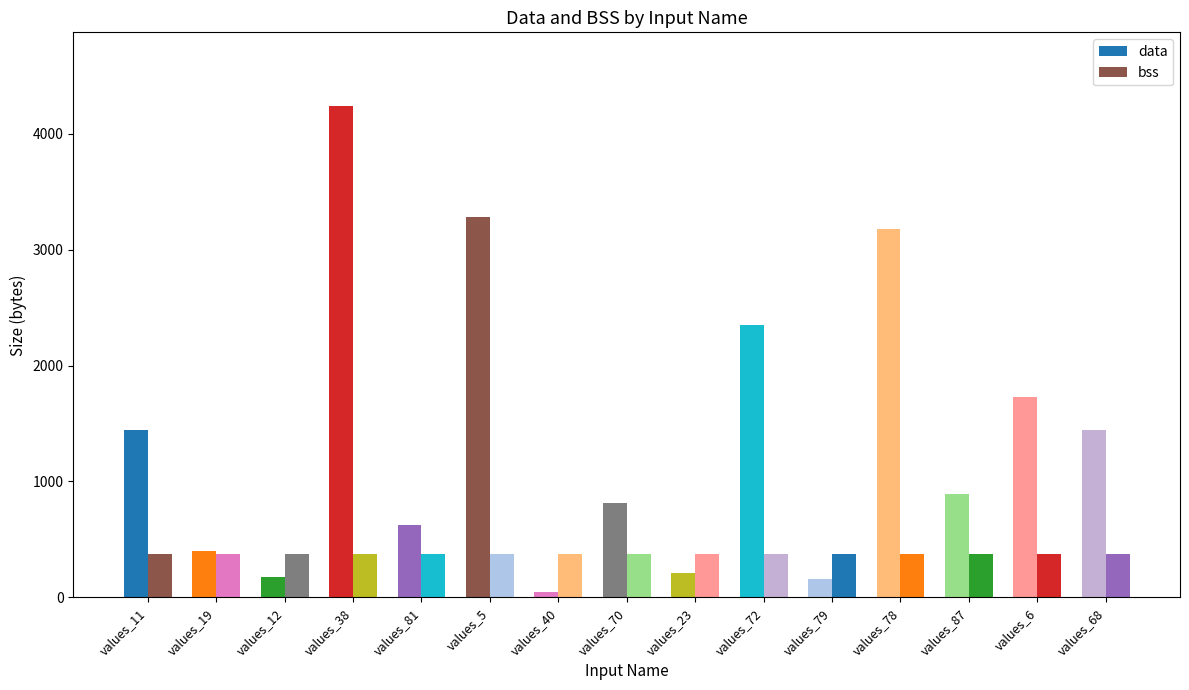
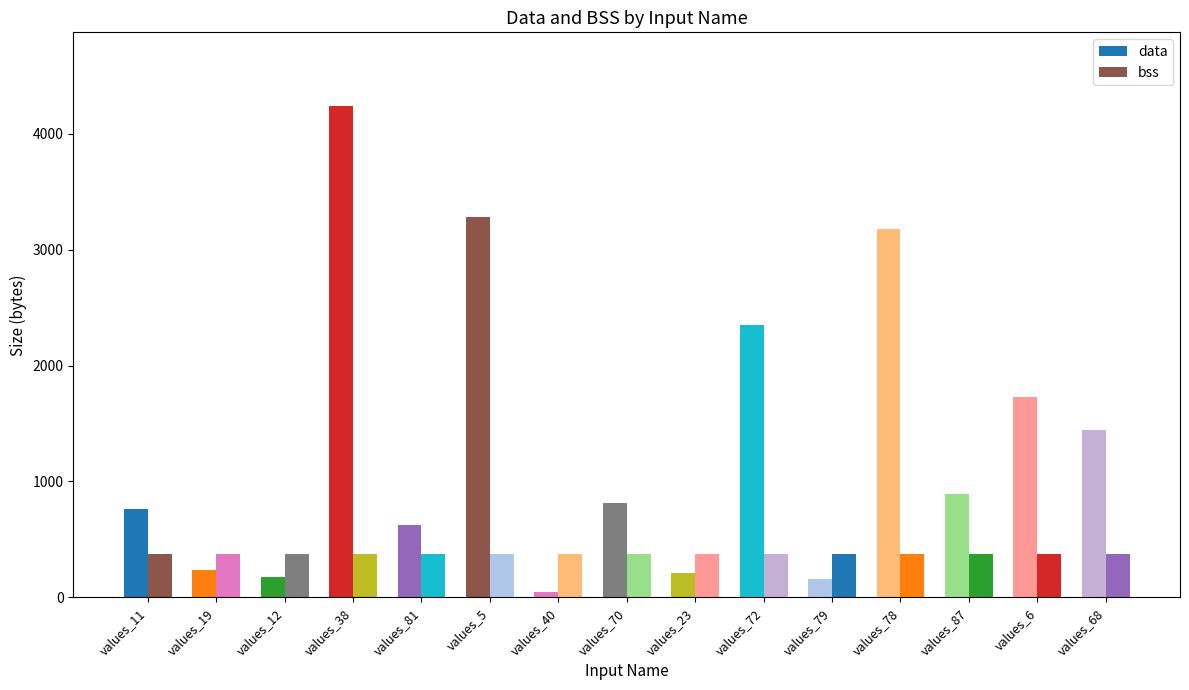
data, values_11: 1440 -> 770
data, values_19: 400 -> 240
